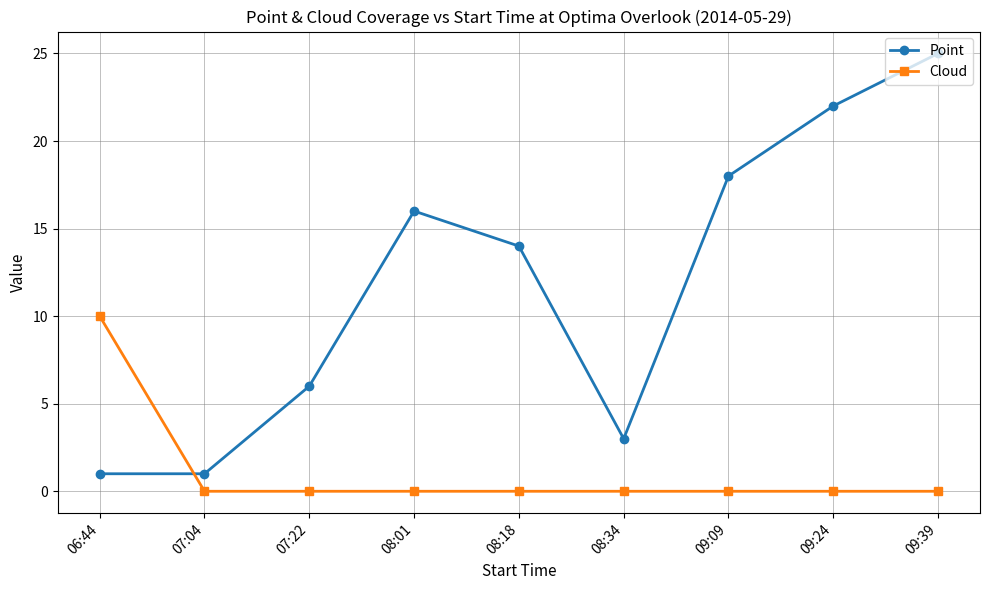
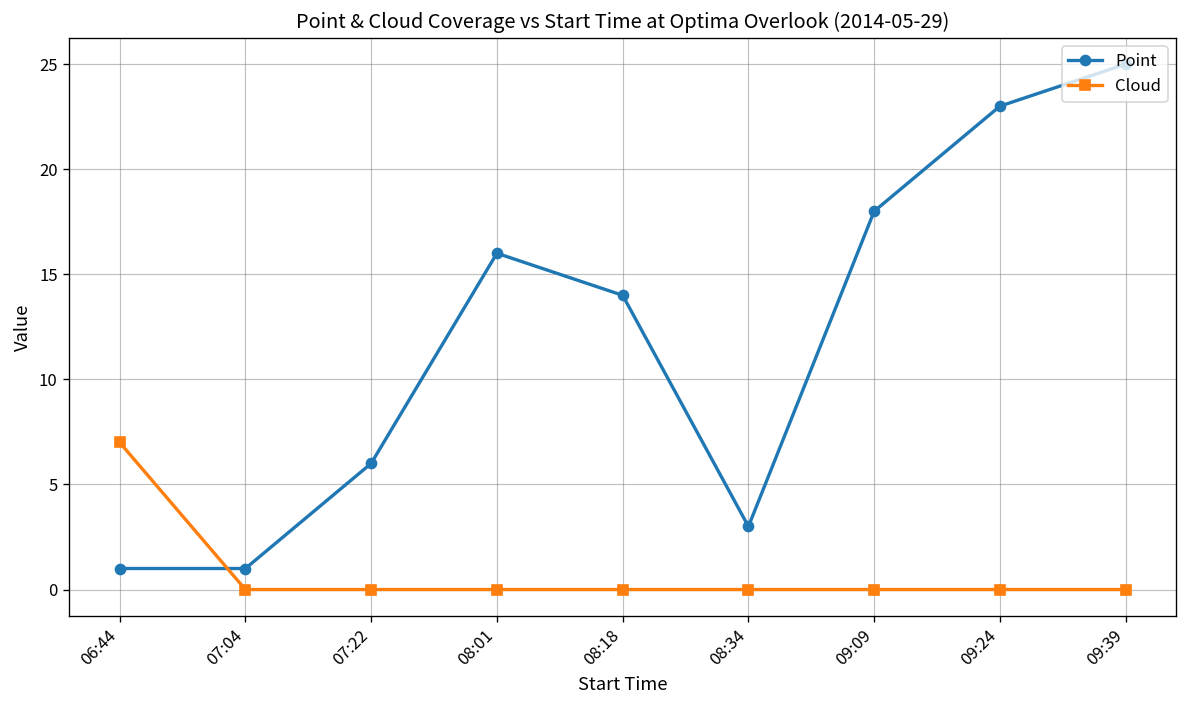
Cloud, 06:44: 10 -> 7
Point, 09:24: 22 -> 23
